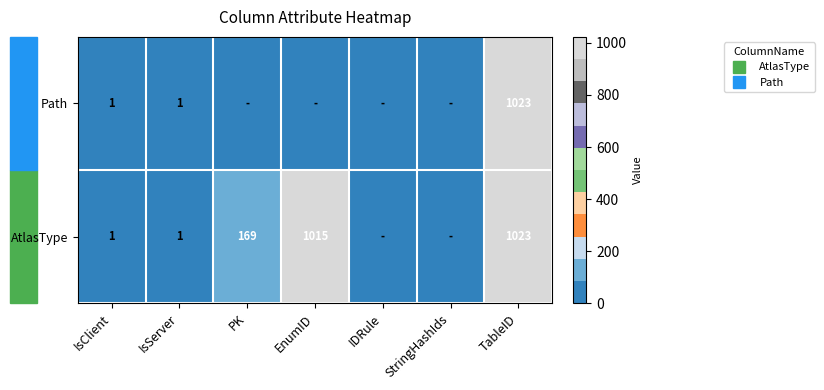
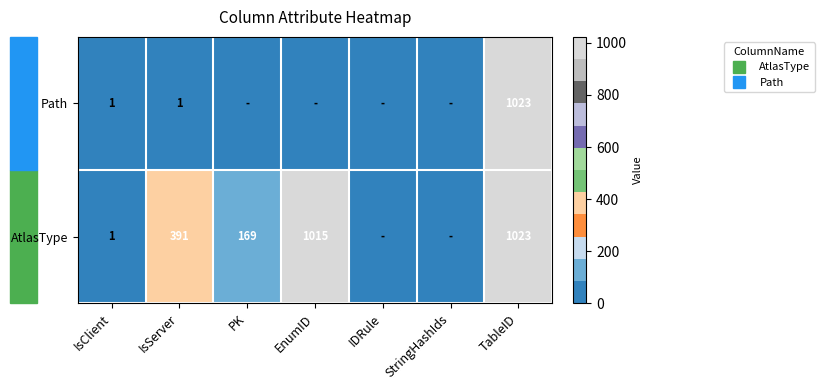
AtlasType, IsServer: 1 -> 391
